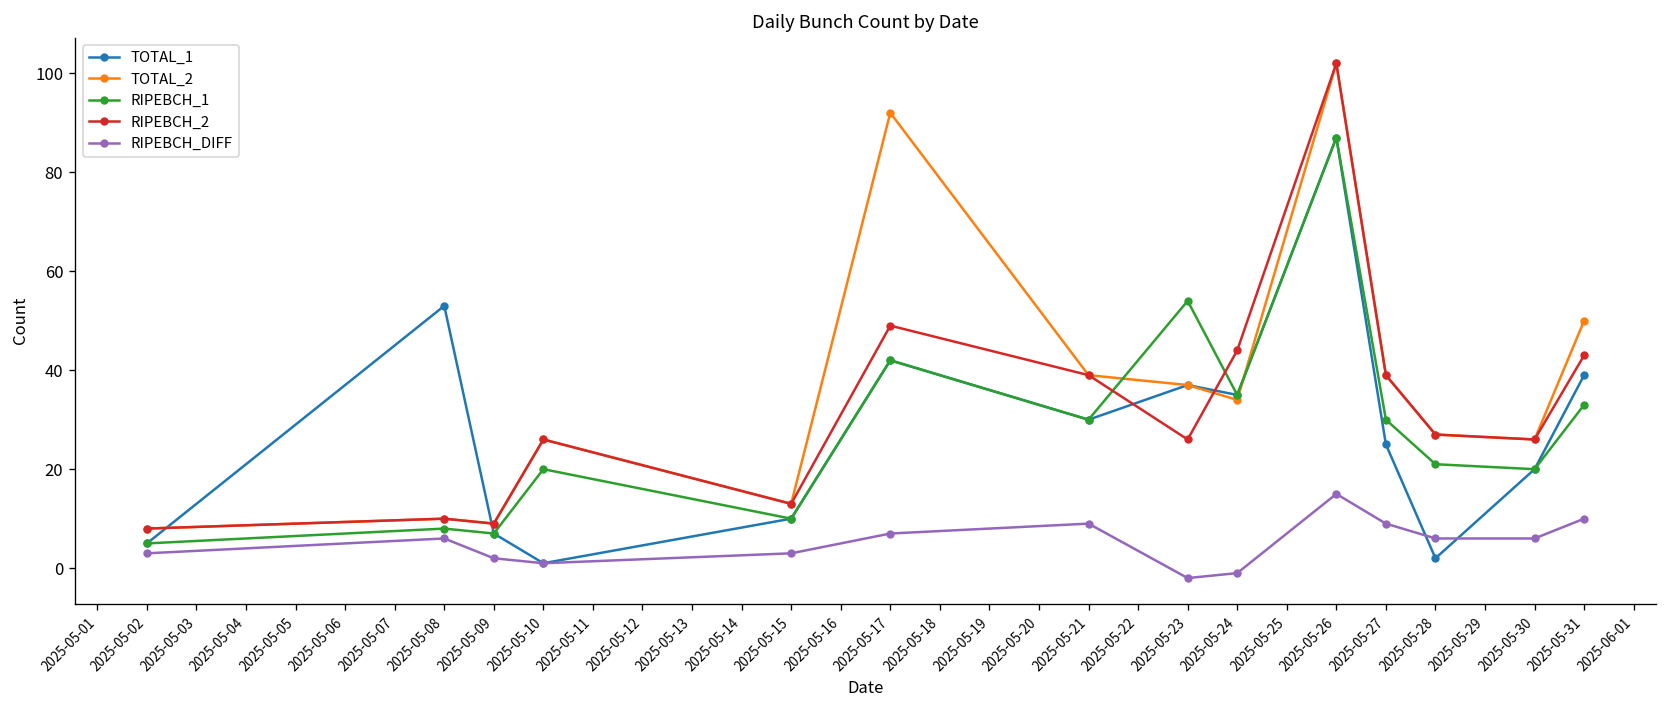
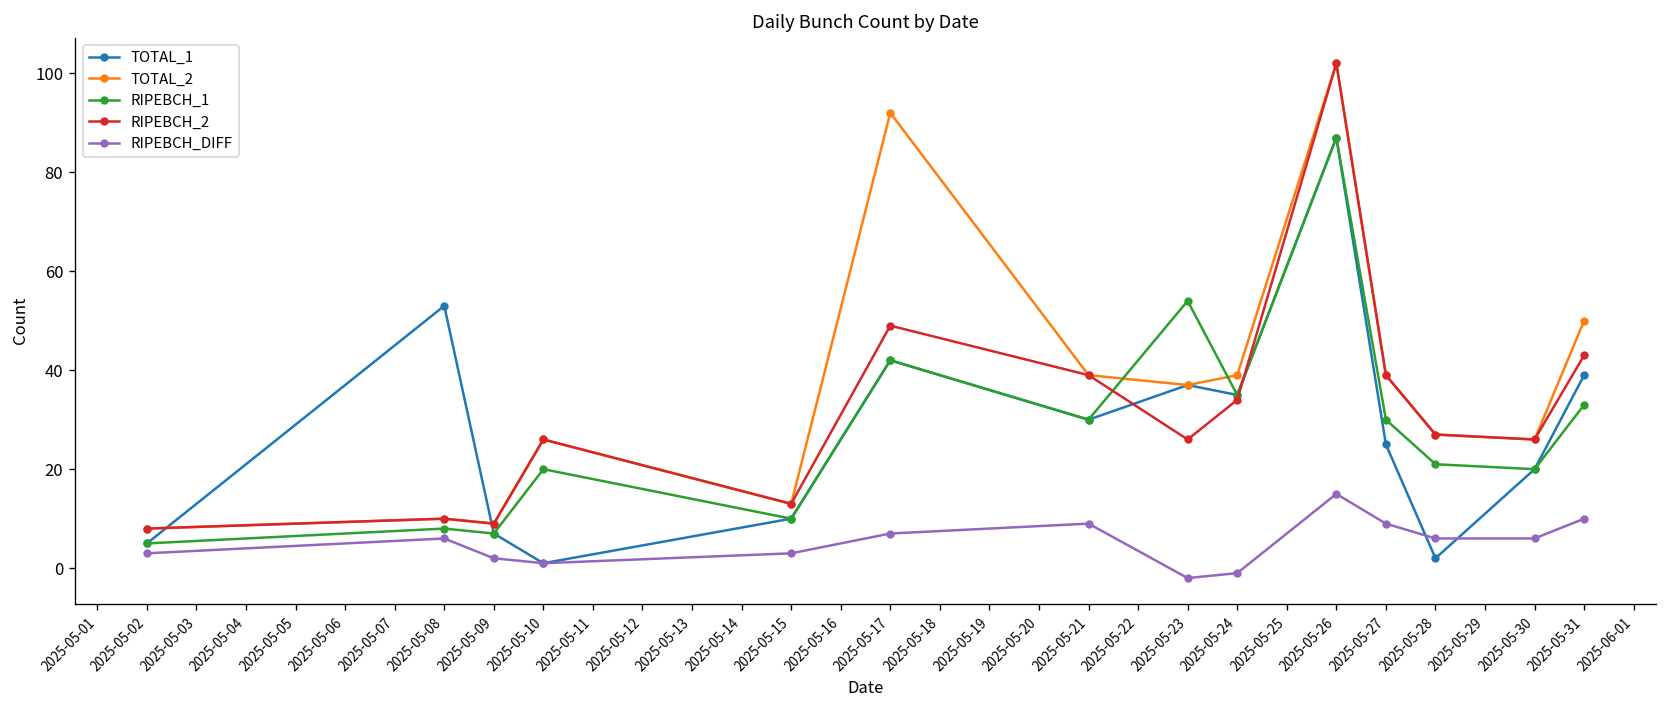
TOTAL_2, 2025-05-24: 34 -> 39
RIPEBCH_2, 2025-05-24: 44 -> 34
